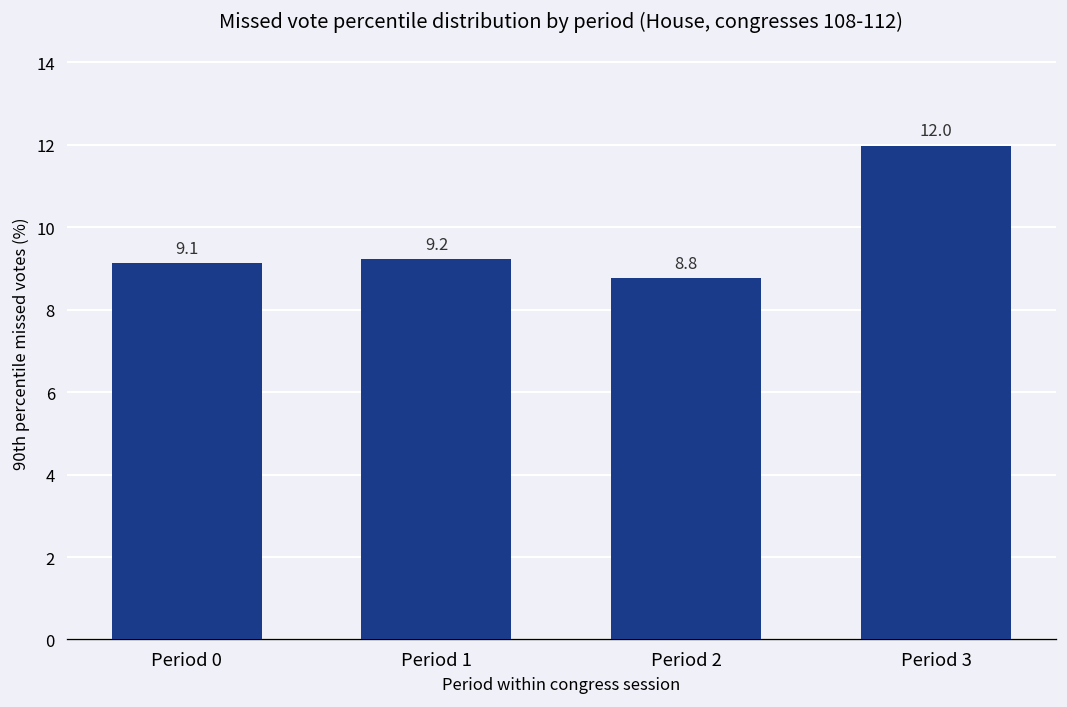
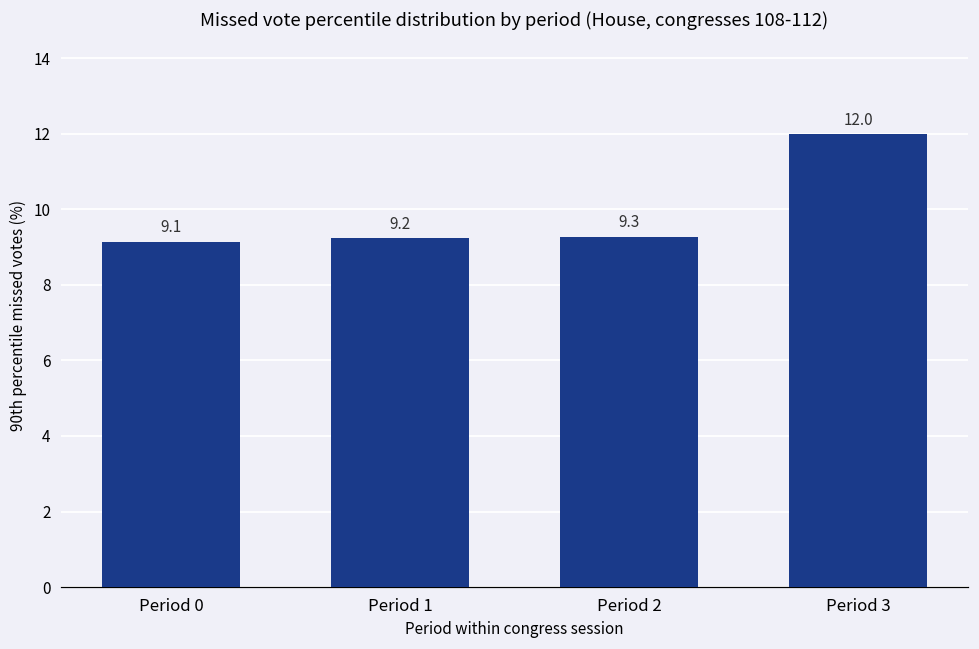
Period 2: 8.8 -> 9.3
